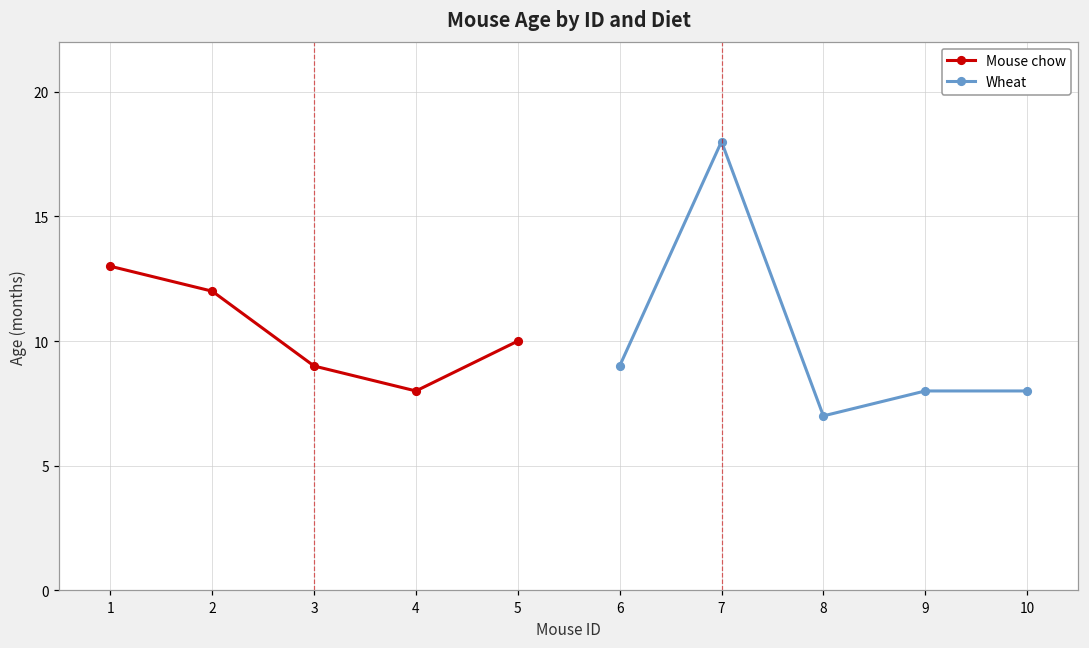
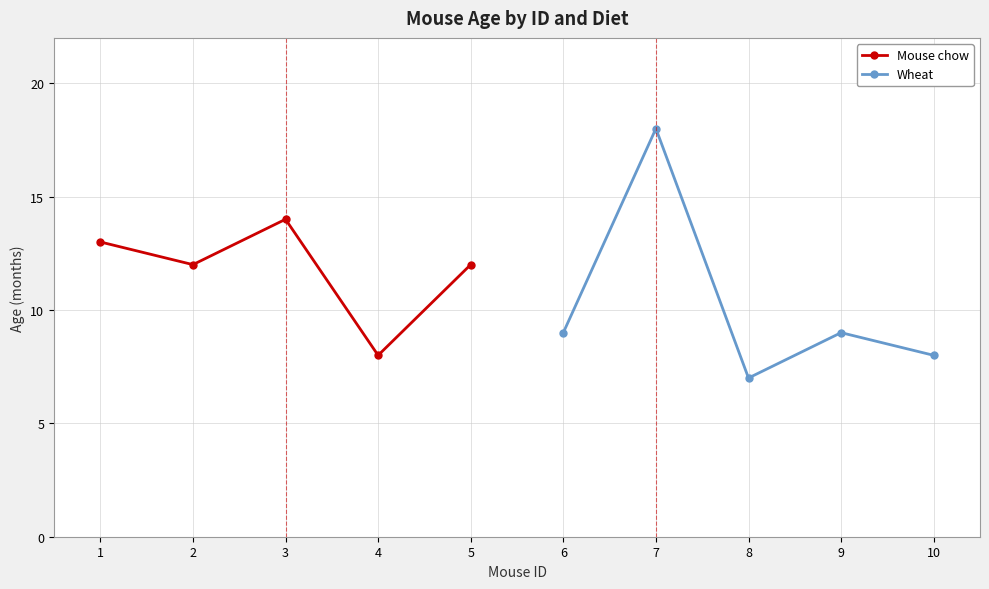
Mouse chow, 3: 9 -> 14
Mouse chow, 5: 10 -> 12
Wheat, 9: 8 -> 9
